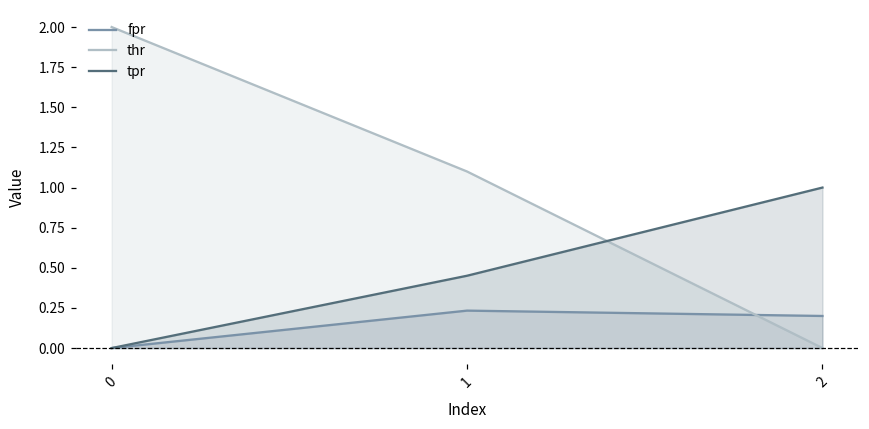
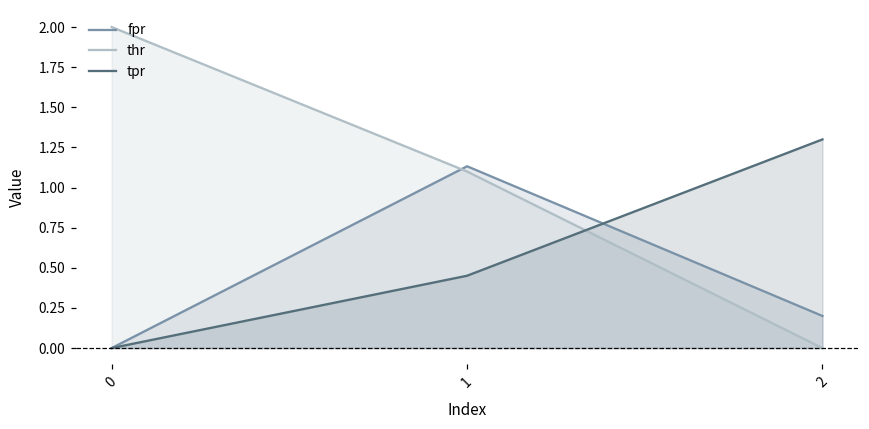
fpr, 1: 0.23 -> 1.13
tpr, 2: 1.0 -> 1.3
